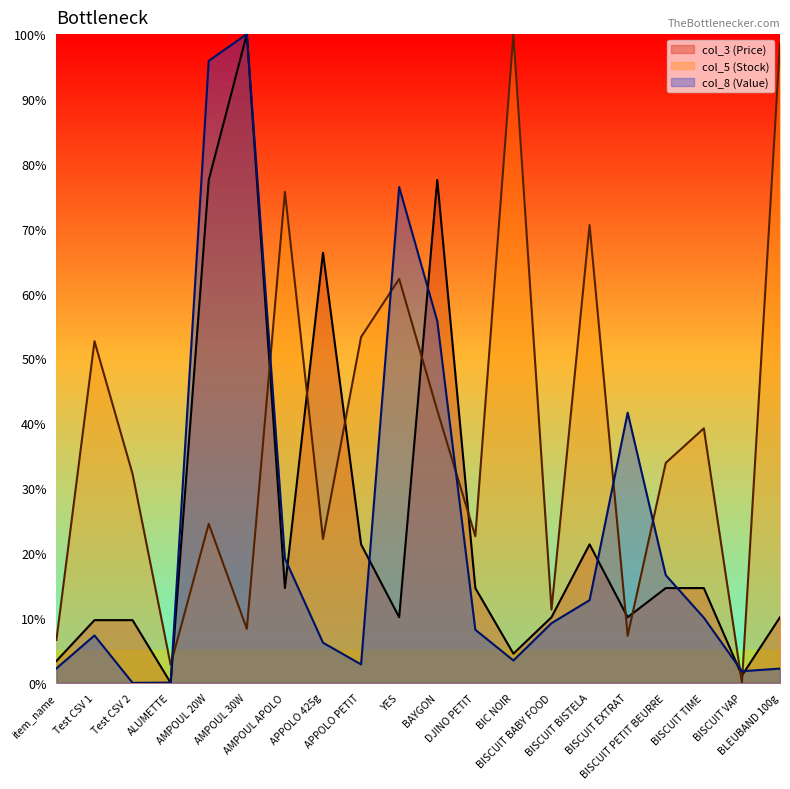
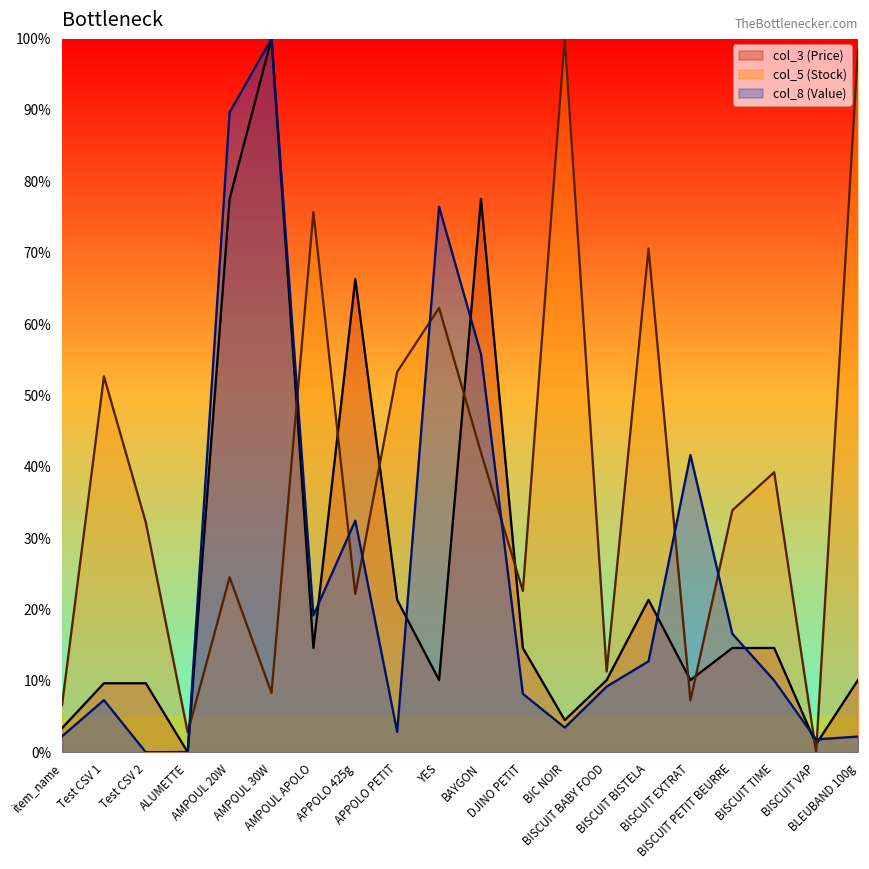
col_8 (Value), AMPOUL 20W: 96% -> 90%
col_8 (Value), APPOLO 425g: 6% -> 32%
